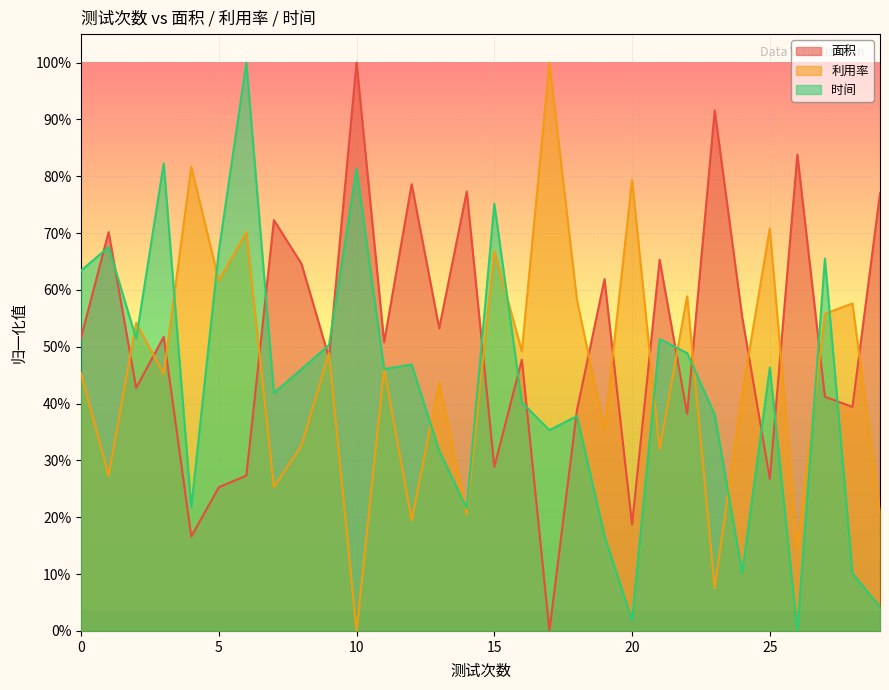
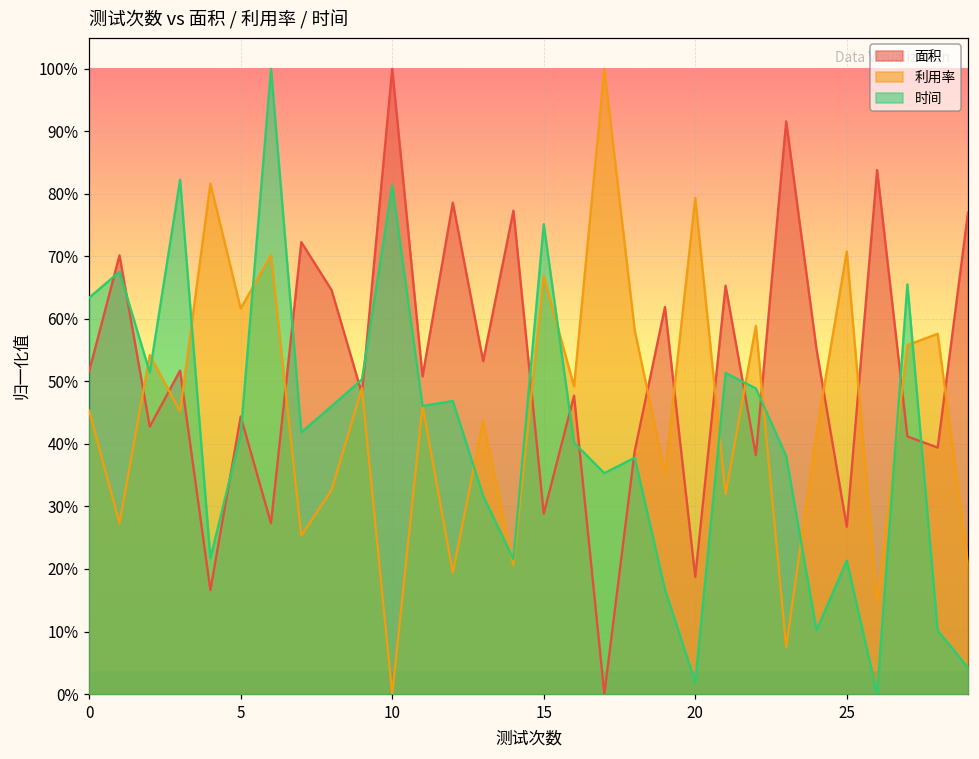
面积, 5: 25% -> 44%
时间, 5: 67% -> 42%
时间, 25: 46% -> 21%
